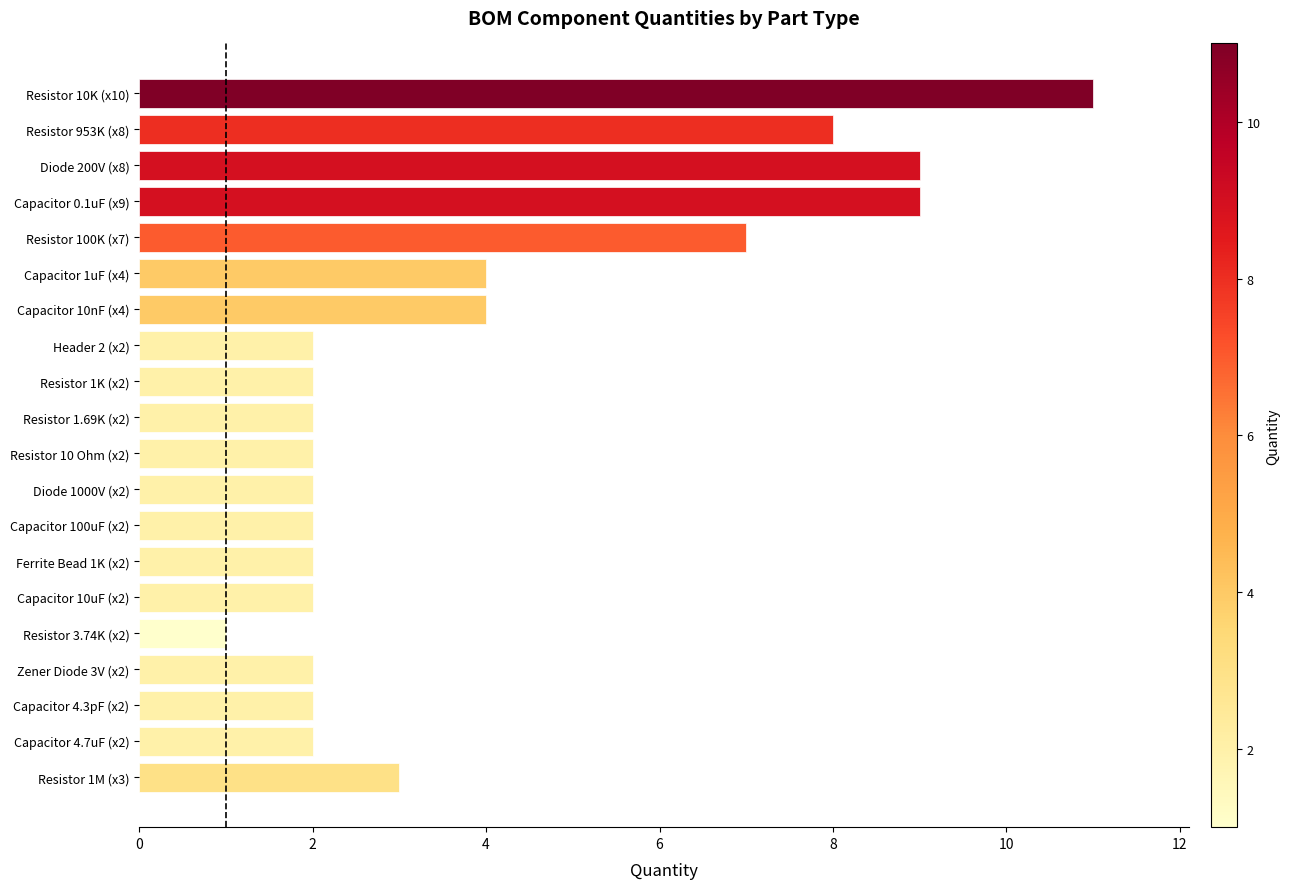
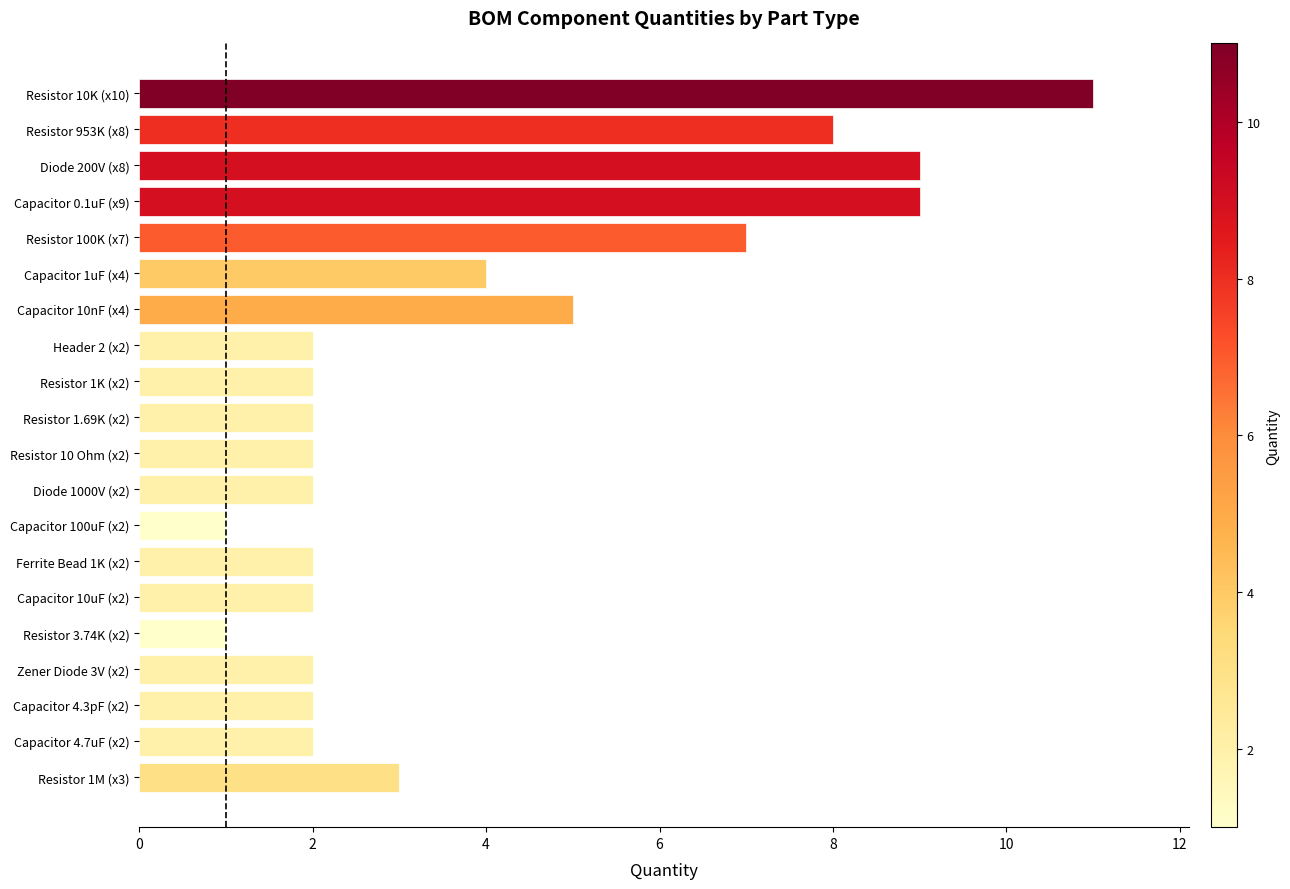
Capacitor 10nF (x4): 4 -> 5
Capacitor 100uF (x2): 2 -> 1
